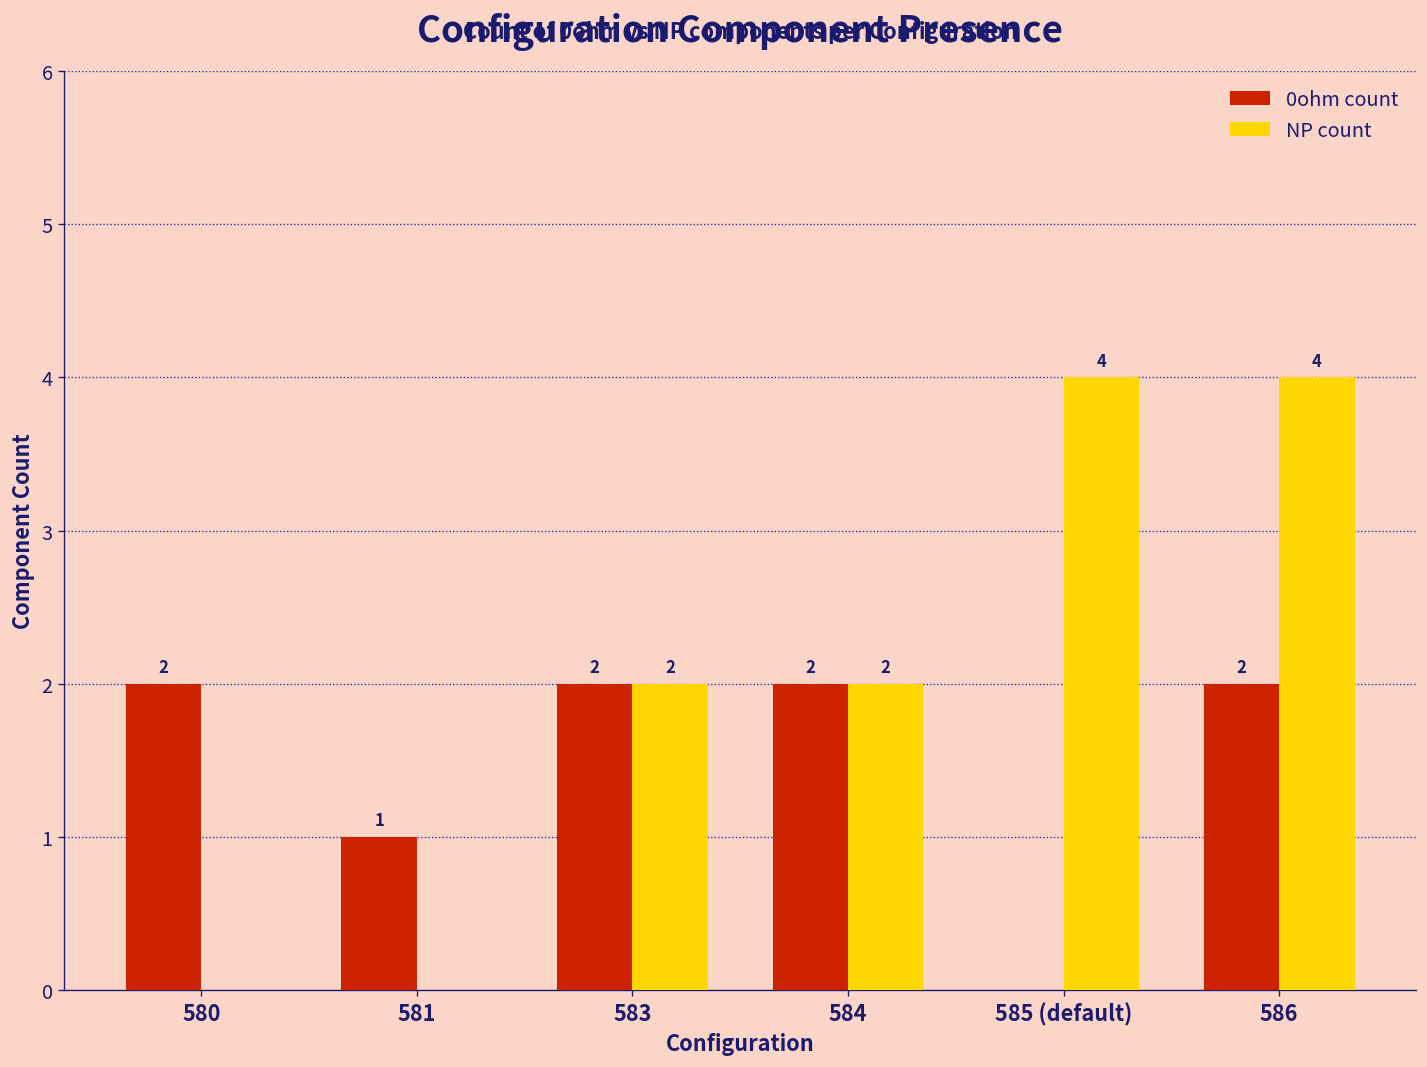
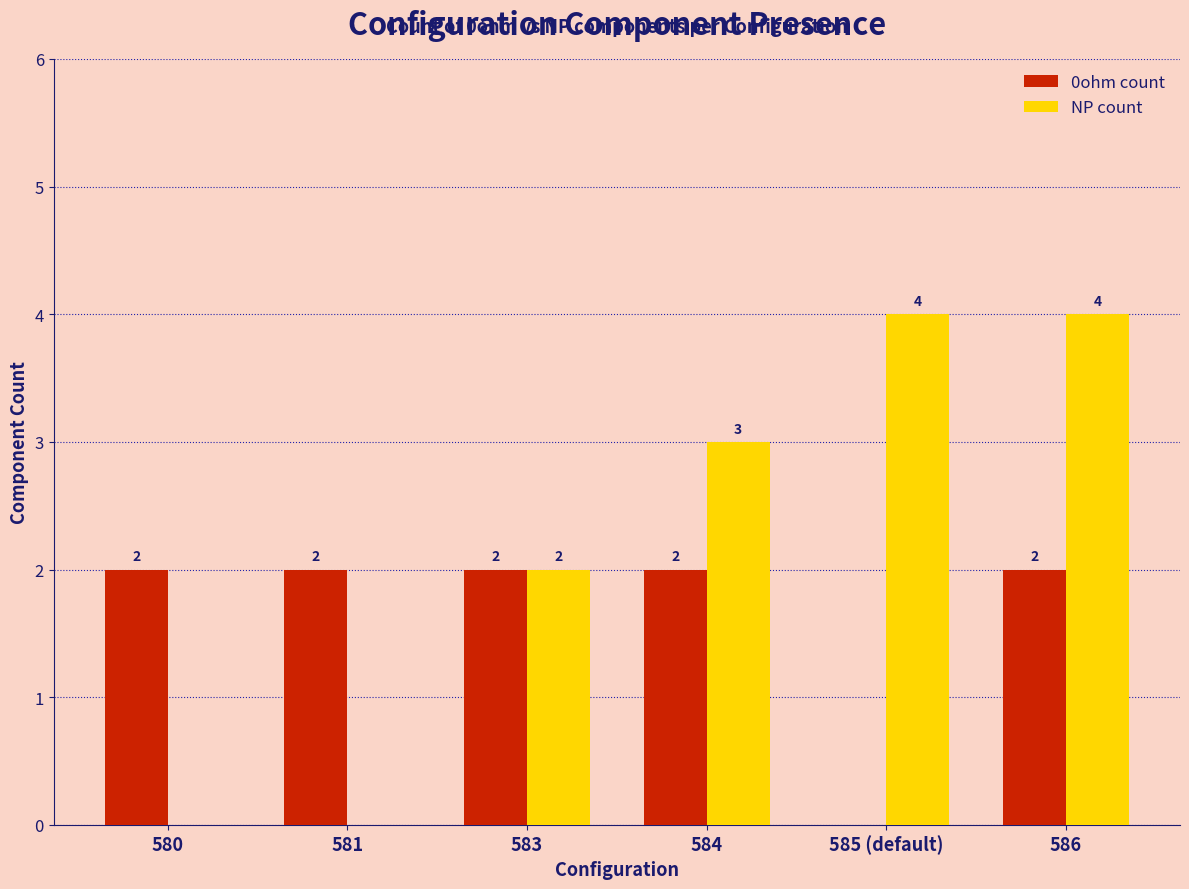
0ohm count, 581: 1 -> 2
NP count, 584: 2 -> 3
